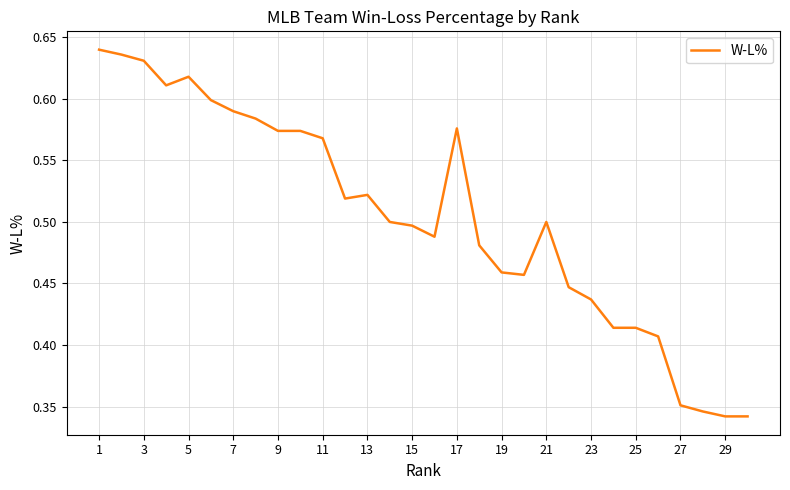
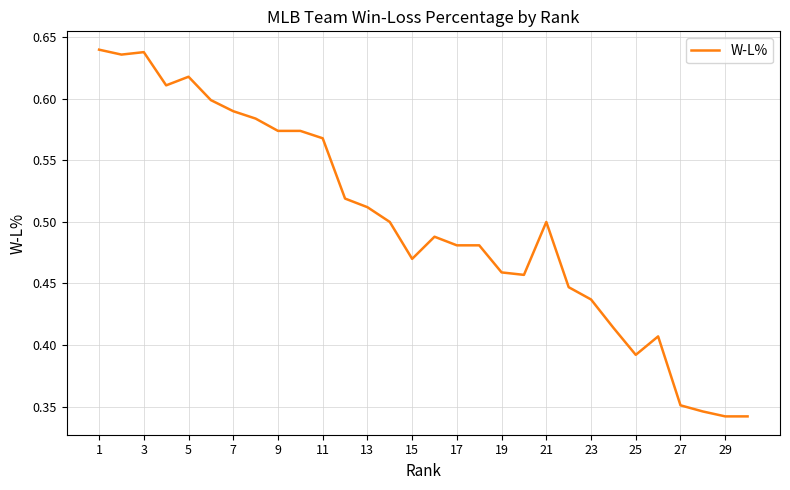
3: 0.631 -> 0.638
13: 0.522 -> 0.512
15: 0.497 -> 0.470
17: 0.576 -> 0.481
25: 0.414 -> 0.392
